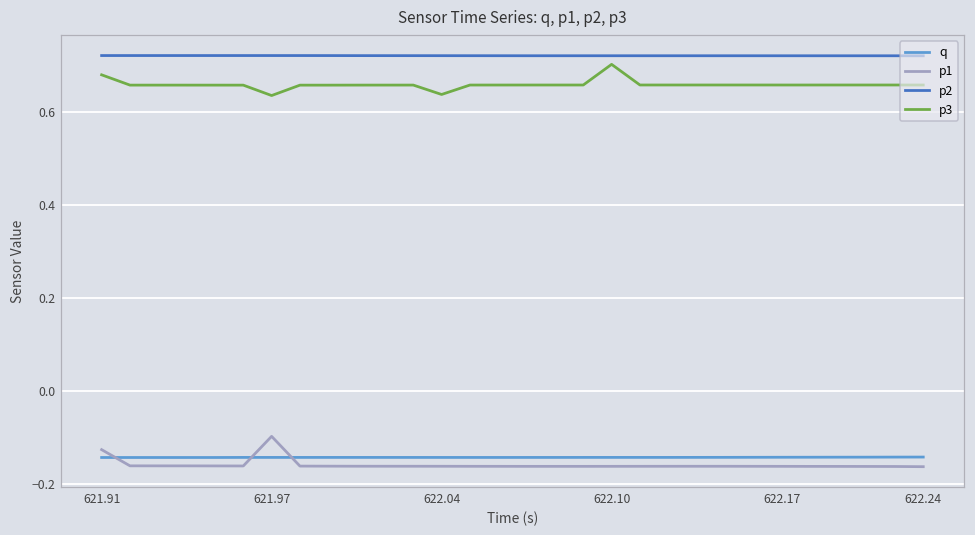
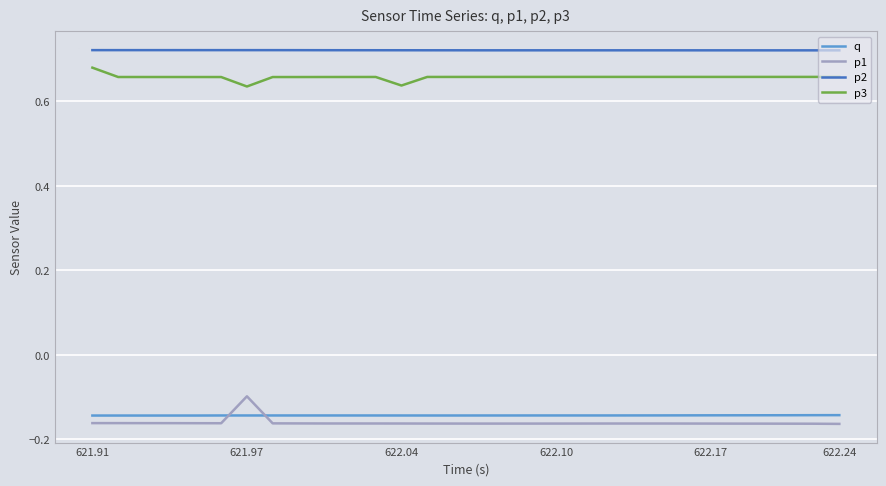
p1, 621.91: -0.13 -> -0.16
p3, 622.10: 0.70 -> 0.66
